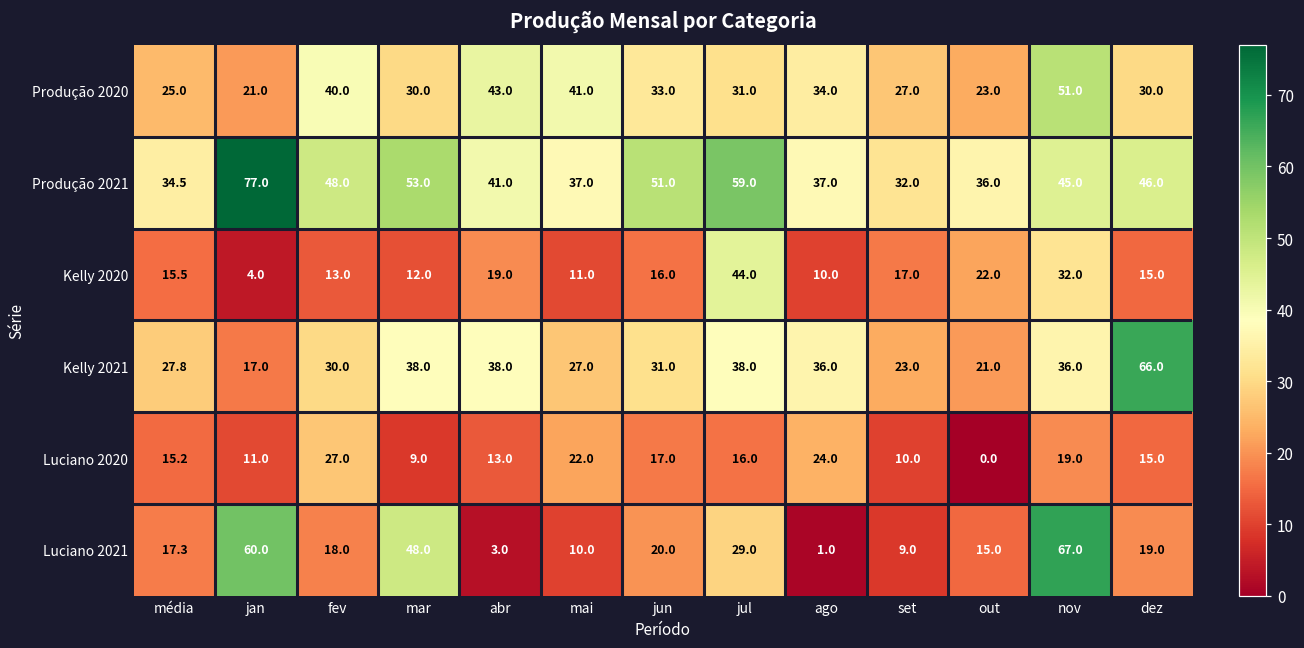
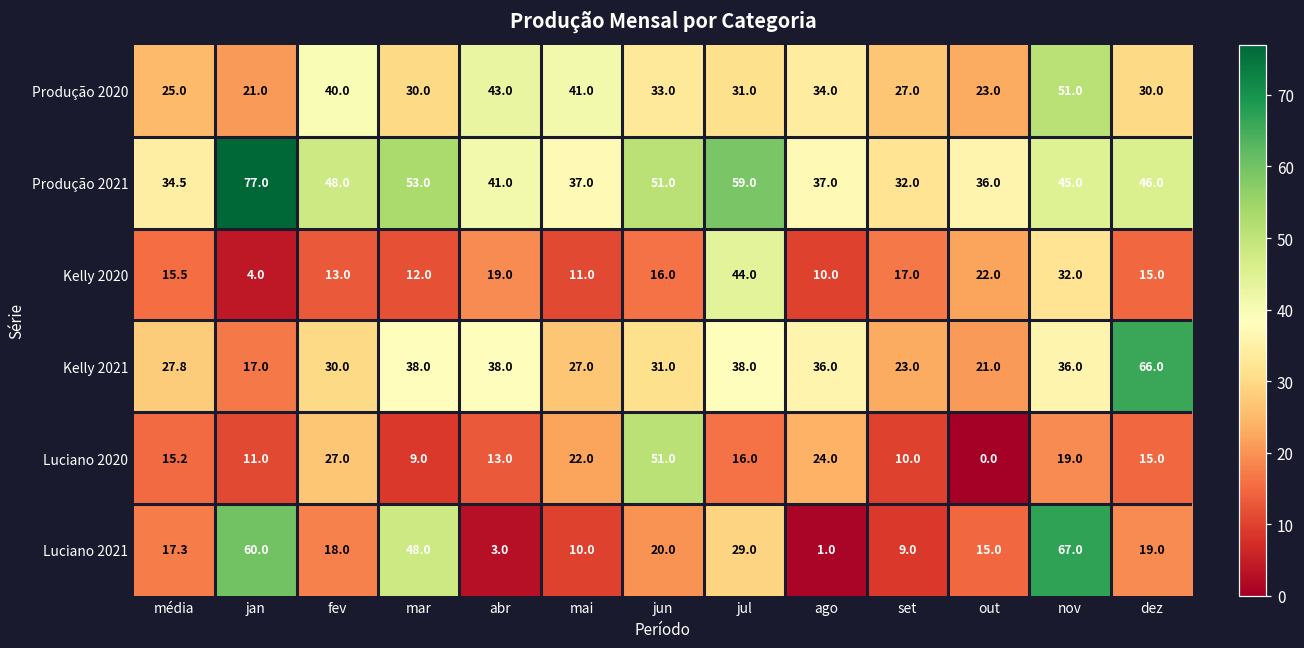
Luciano 2020, jun: 17.0 -> 51.0
